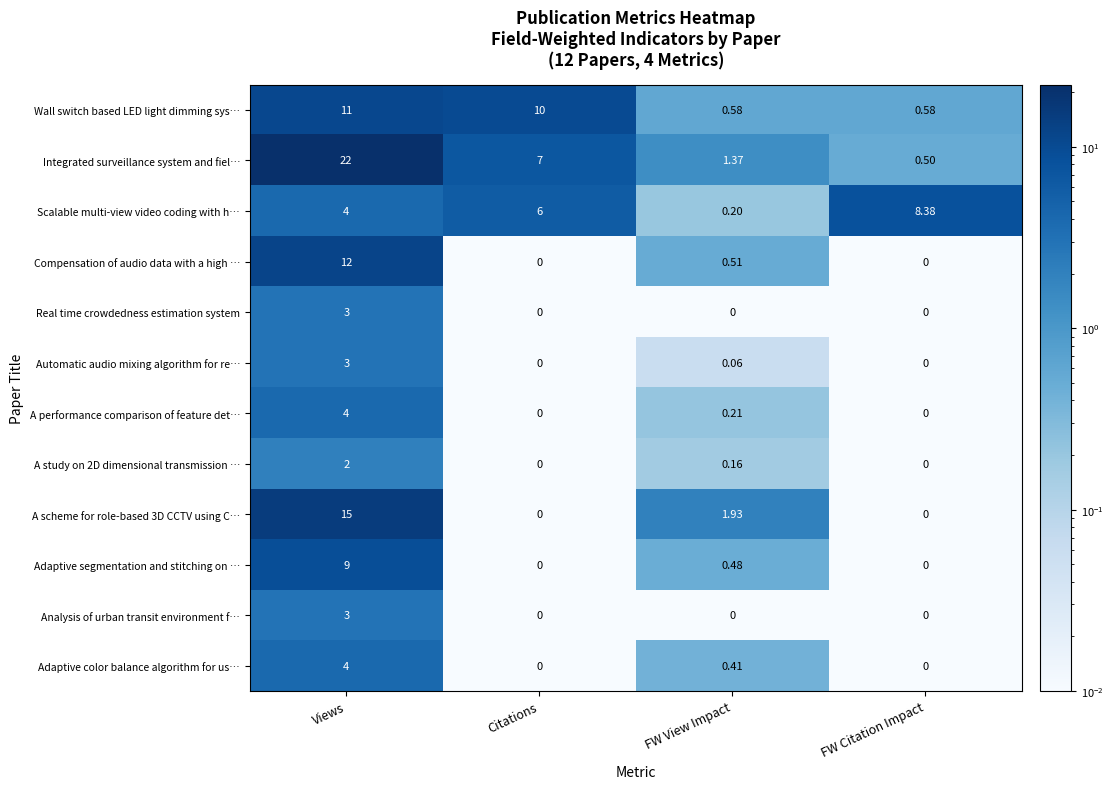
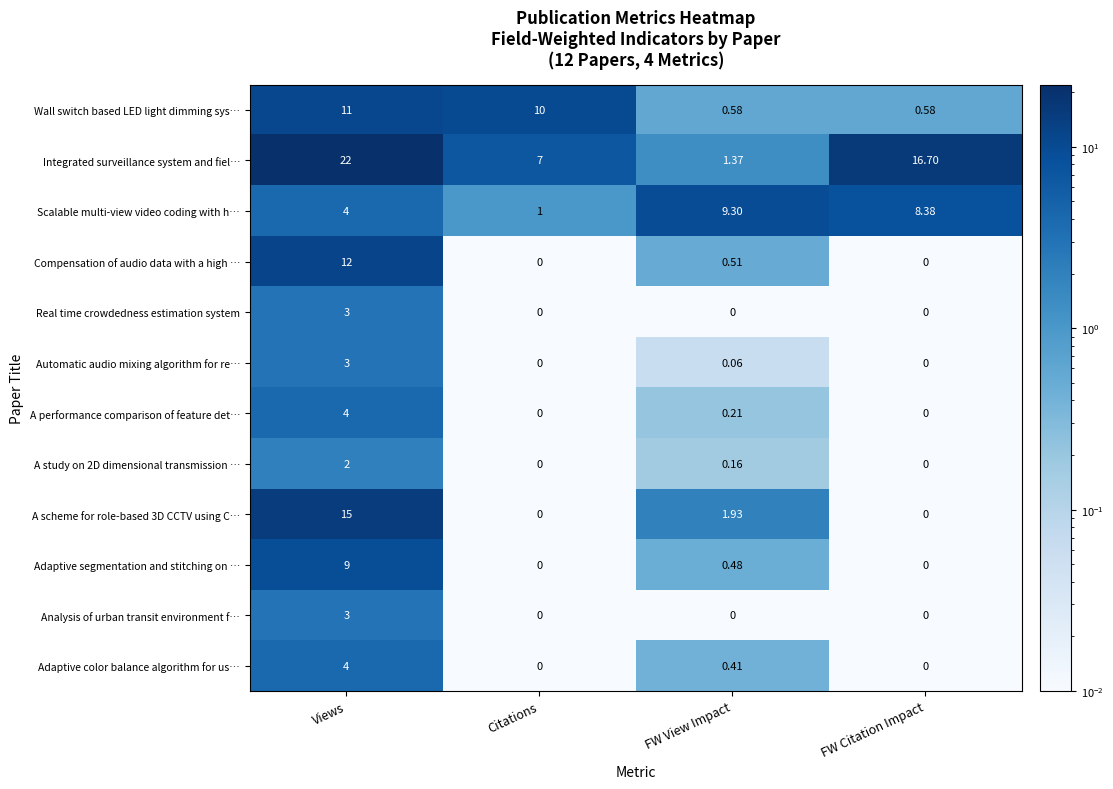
Integrated surveillance system and fiel…, FW Citation Impact: 0.50 -> 16.70
Scalable multi-view video coding with h…, Citations: 6 -> 1
Scalable multi-view video coding with h…, FW View Impact: 0.20 -> 9.30
